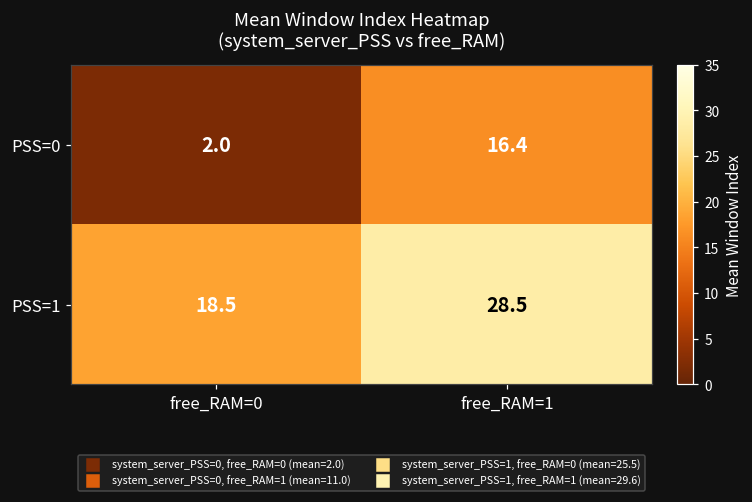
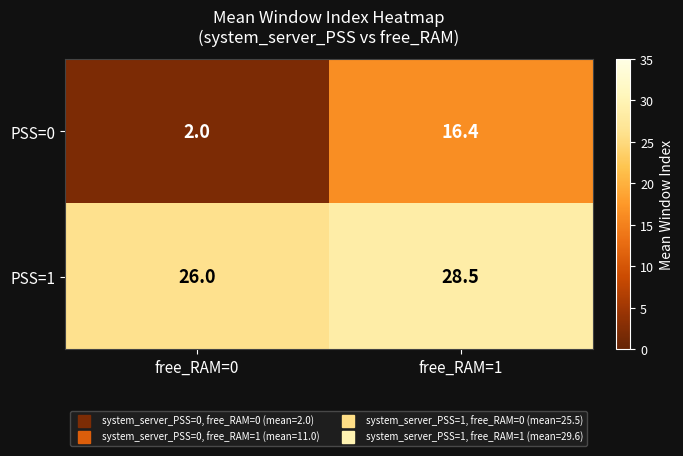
PSS=1, free_RAM=0: 18.5 -> 26.0
